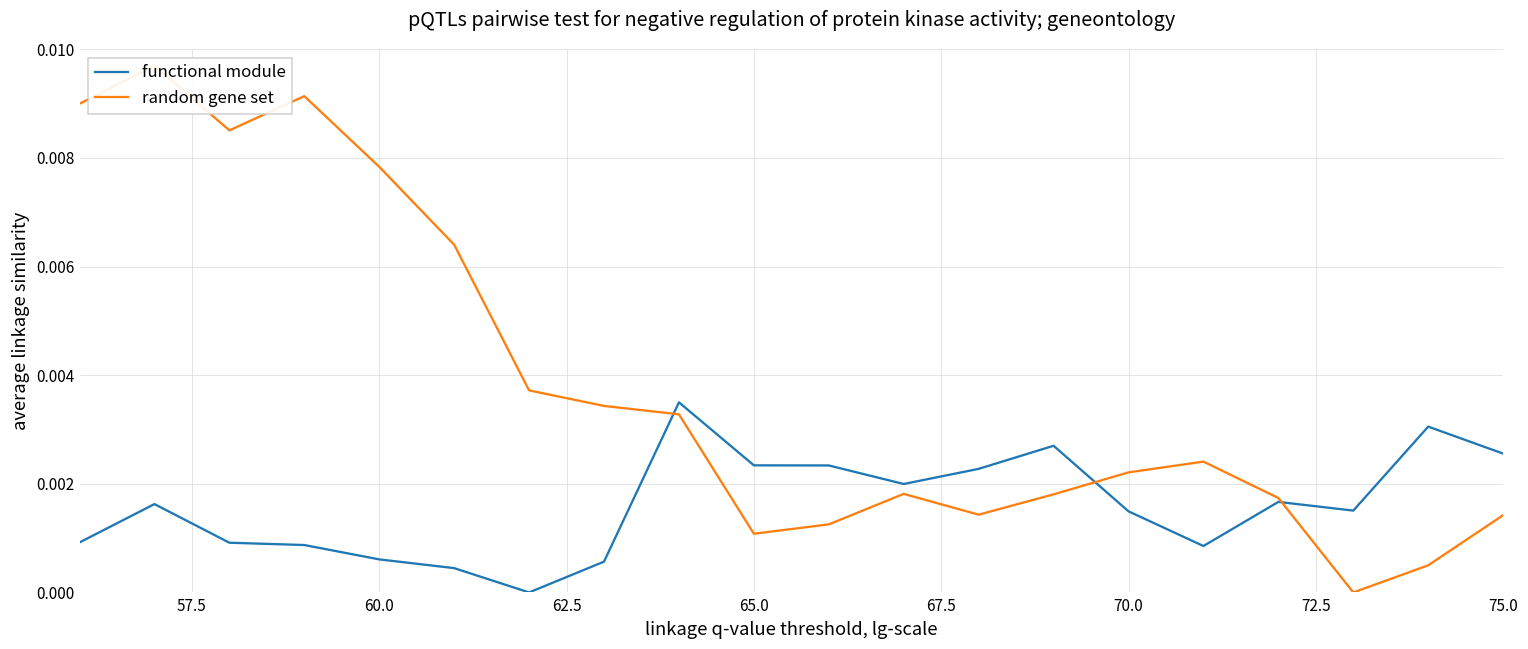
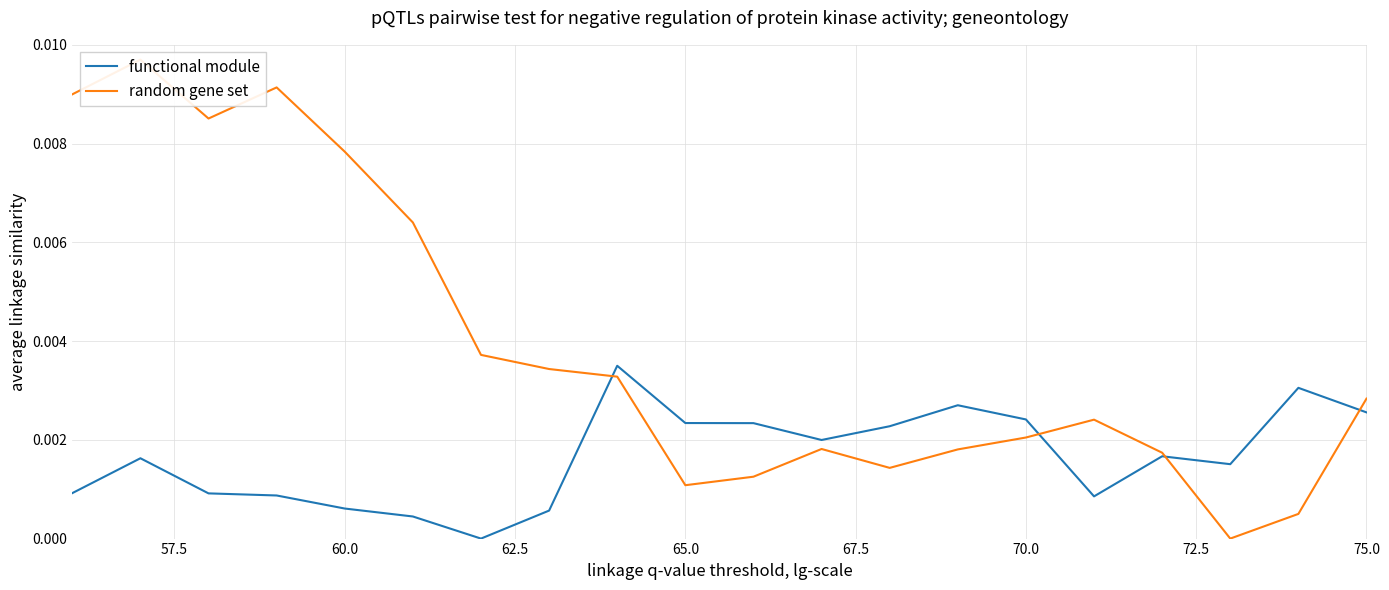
functional module, 70.0: 0.0015 -> 0.0024
random gene set, 70.0: 0.0022 -> 0.0020
random gene set, 75.0: 0.0014 -> 0.0028
